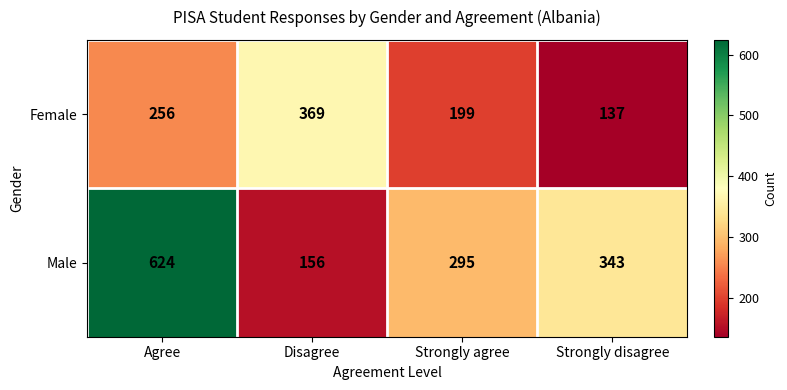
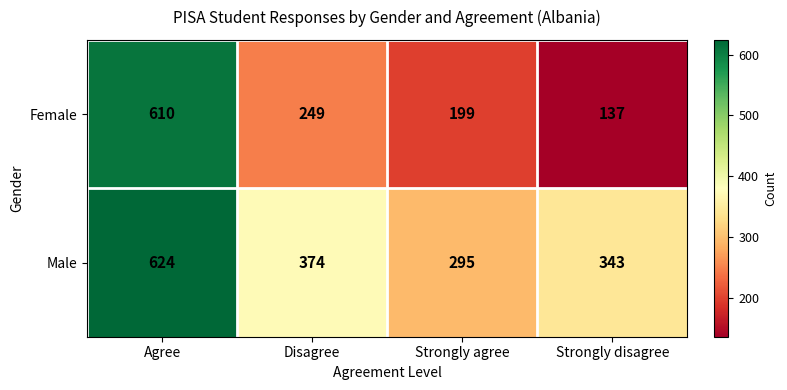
Female, Agree: 256 -> 610
Female, Disagree: 369 -> 249
Male, Disagree: 156 -> 374
